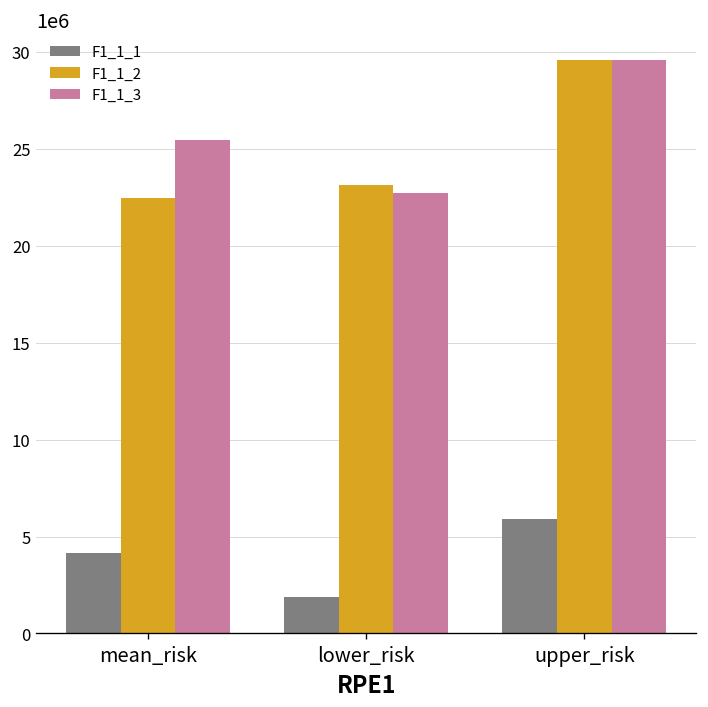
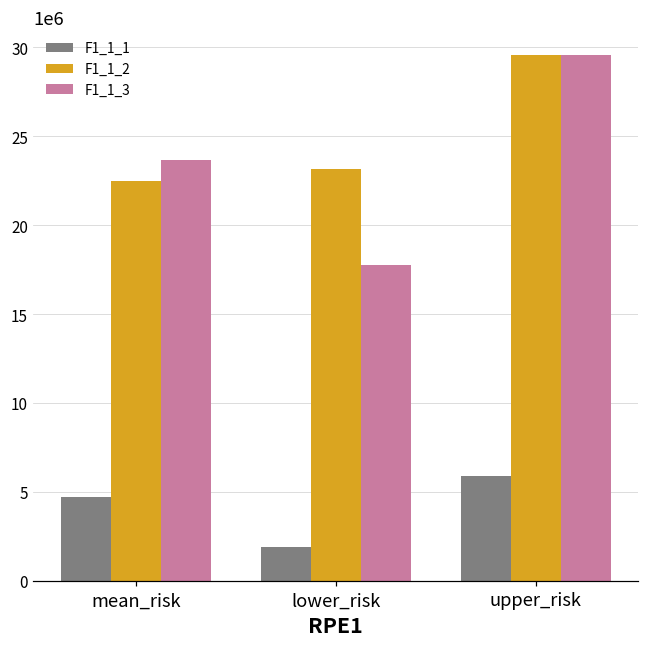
F1_1_1, mean_risk: 4200000 -> 4700000
F1_1_3, mean_risk: 25400000 -> 23700000
F1_1_3, lower_risk: 22700000 -> 17700000
